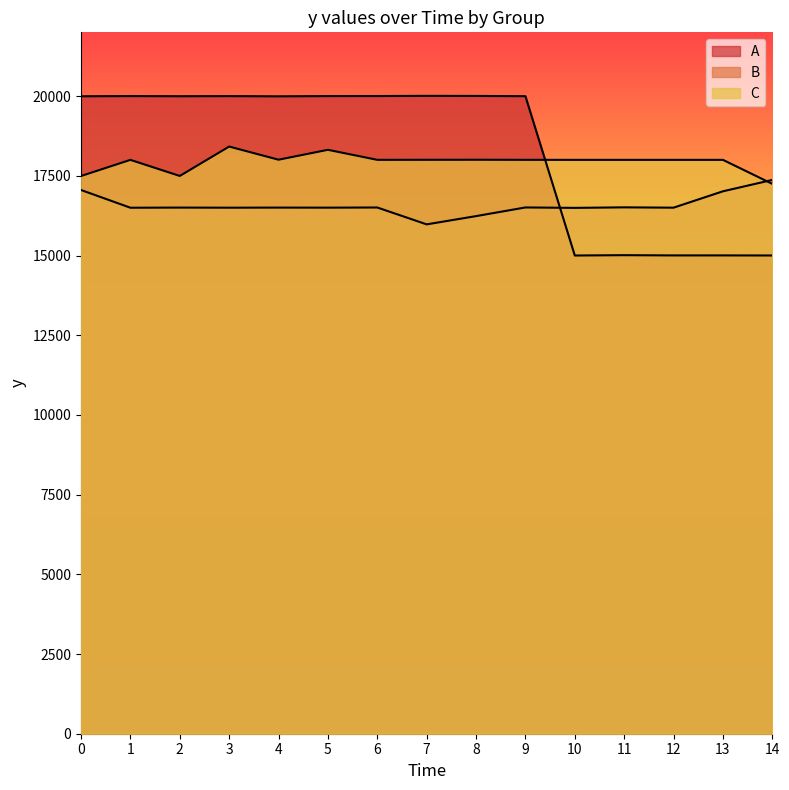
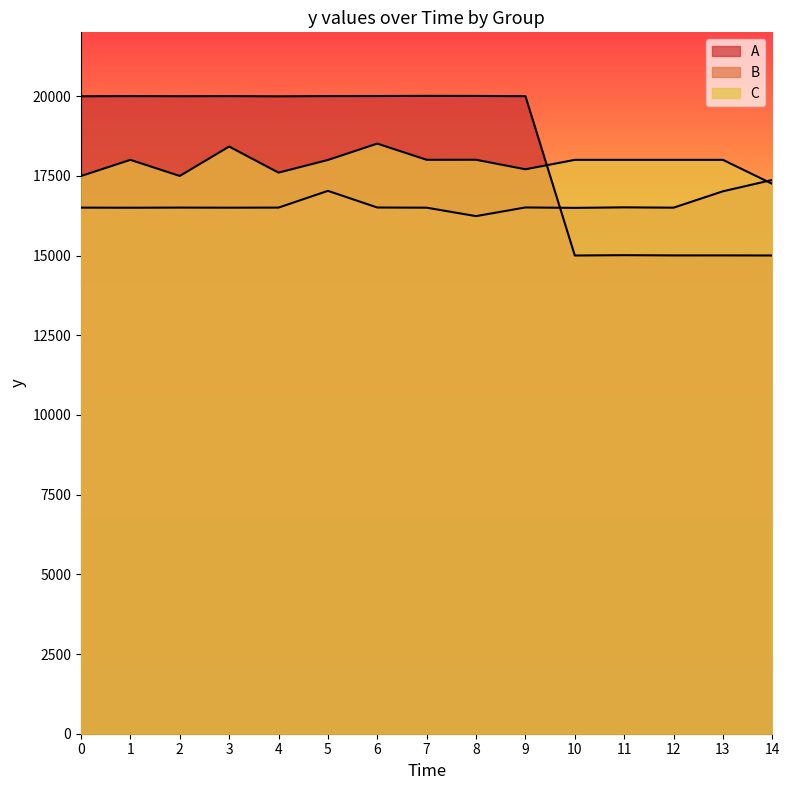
B, 0: 17100 -> 16500
C, 4: 18000 -> 17600
B, 5: 16500 -> 17000
C, 5: 18300 -> 18000
C, 6: 18000 -> 18500
B, 7: 16000 -> 16500
C, 9: 18000 -> 17700
